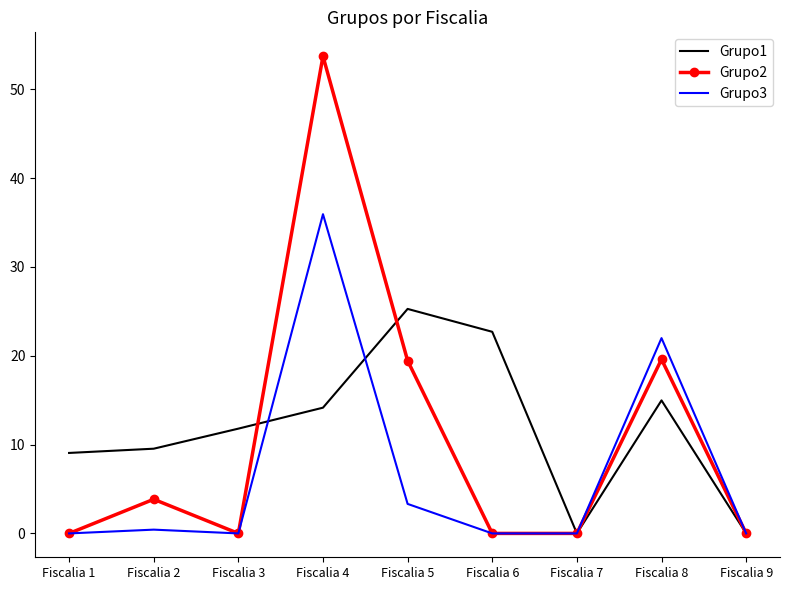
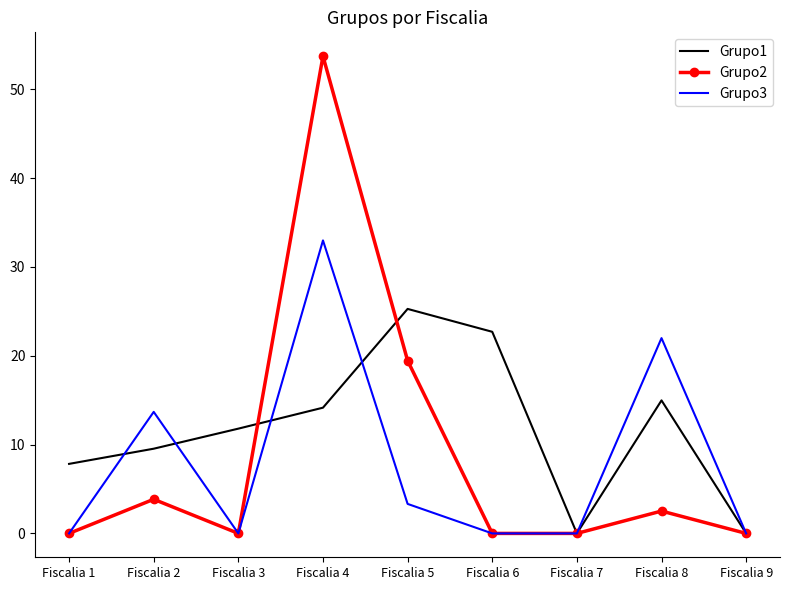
Grupo1, Fiscalia 1: 9 -> 8
Grupo3, Fiscalia 2: 0 -> 14
Grupo3, Fiscalia 4: 36 -> 33
Grupo2, Fiscalia 8: 20 -> 3
